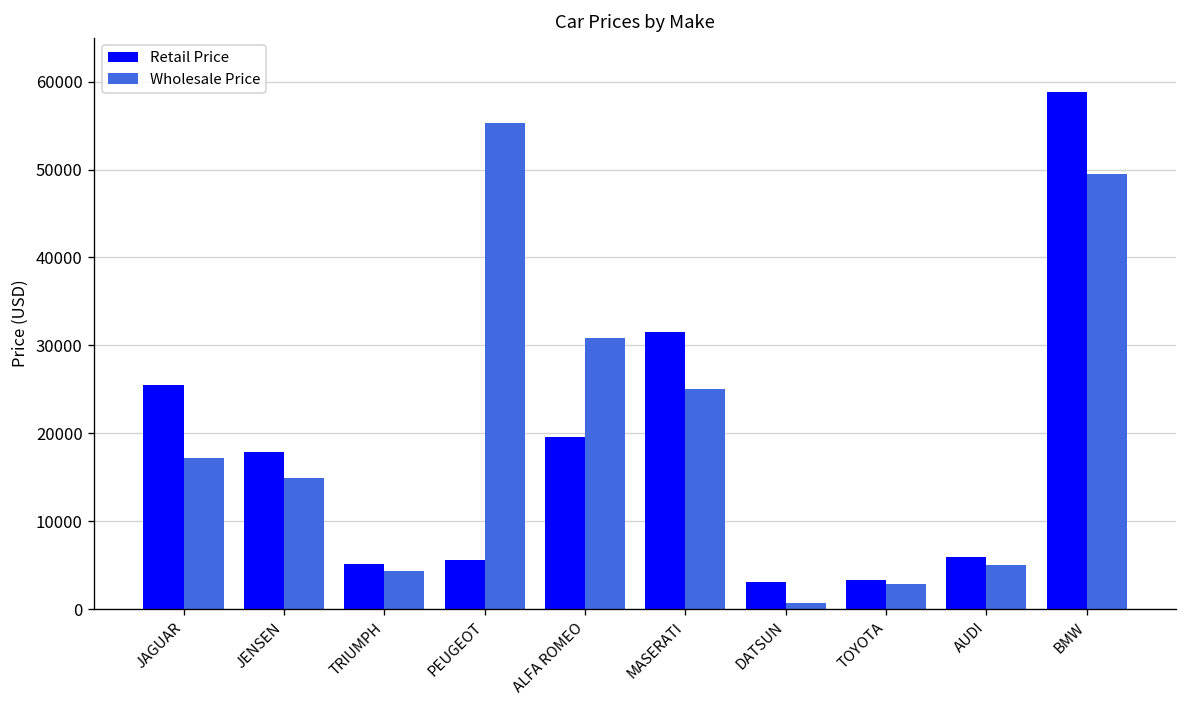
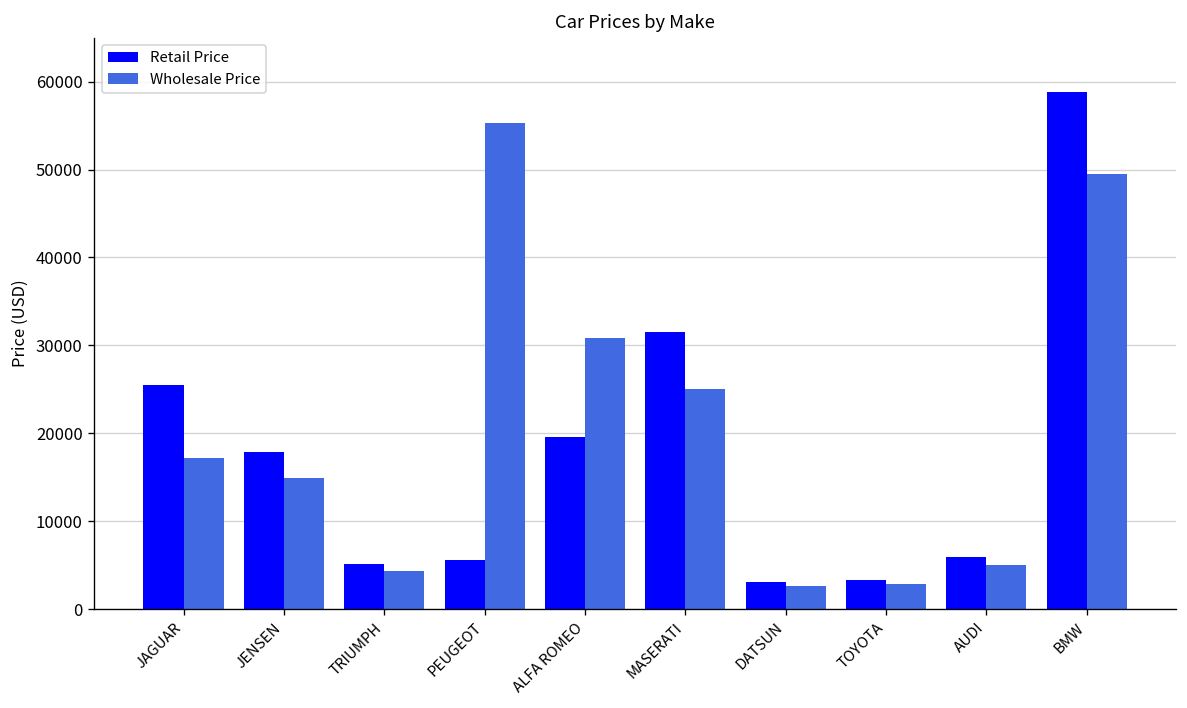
Wholesale Price, DATSUN: 1000 -> 3000
